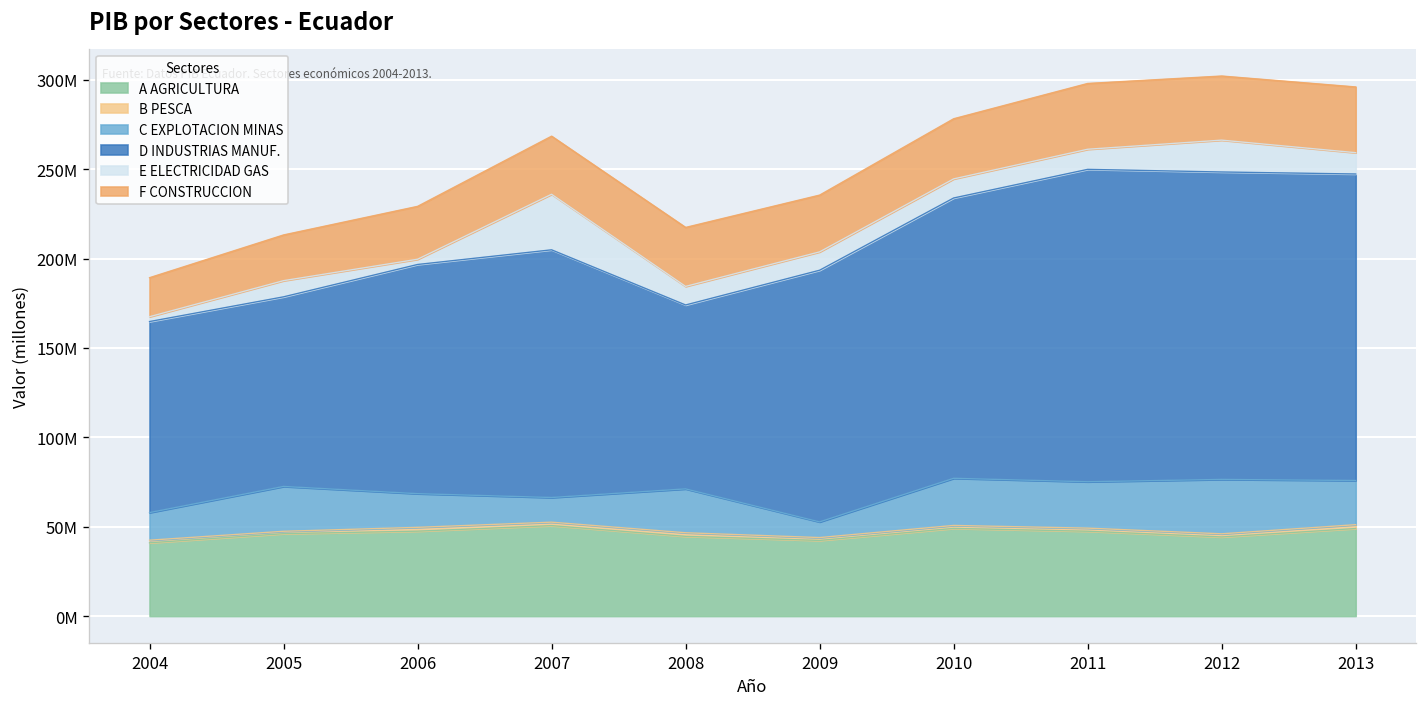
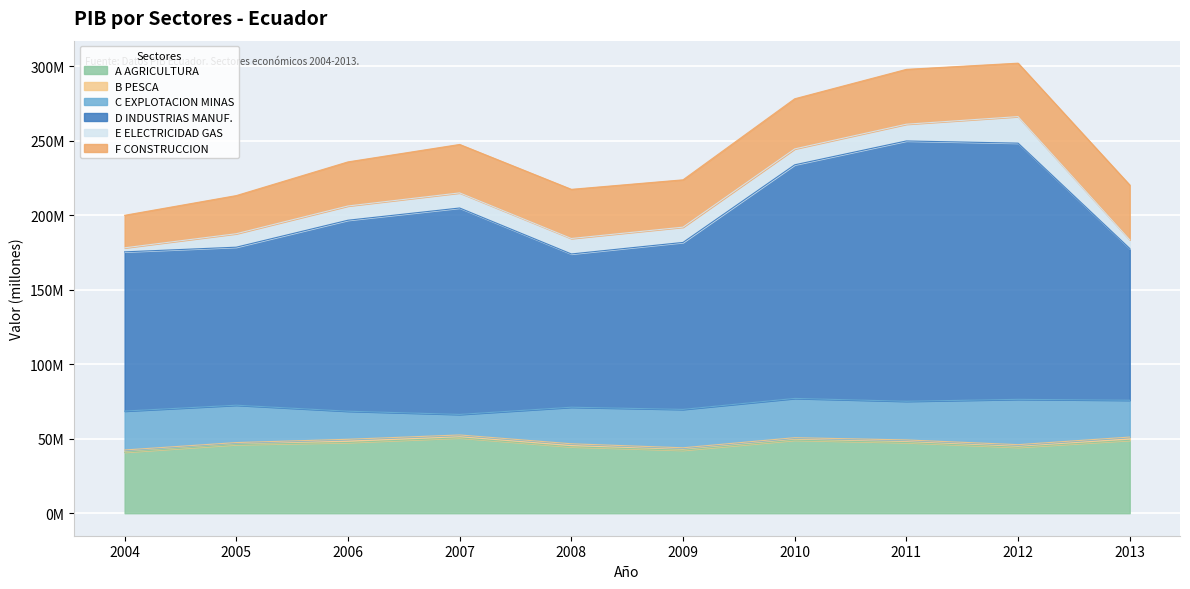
C EXPLOTACION MINAS, 2004: 15000000 -> 26000000
E ELECTRICIDAD GAS, 2006: 3000000 -> 10000000
E ELECTRICIDAD GAS, 2007: 31000000 -> 10000000
C EXPLOTACION MINAS, 2009: 9000000 -> 26000000
D INDUSTRIAS MANUF., 2009: 141000000 -> 112000000
D INDUSTRIAS MANUF., 2013: 171000000 -> 102000000
E ELECTRICIDAD GAS, 2013: 12000000 -> 6000000
